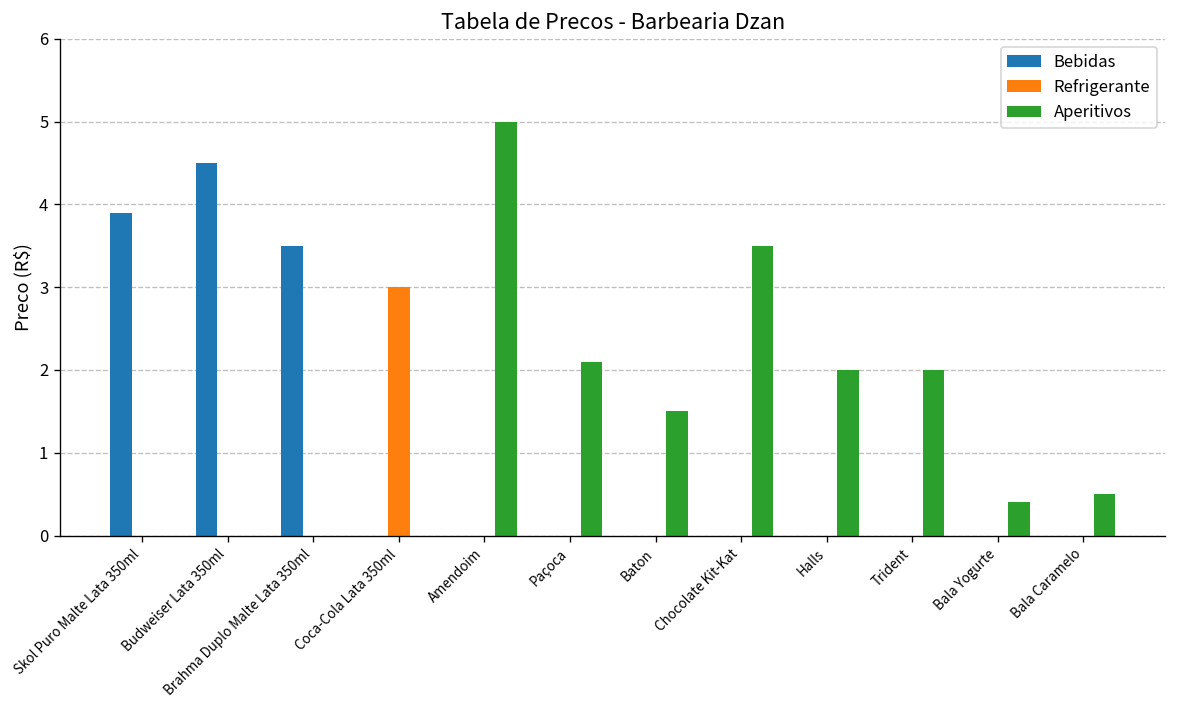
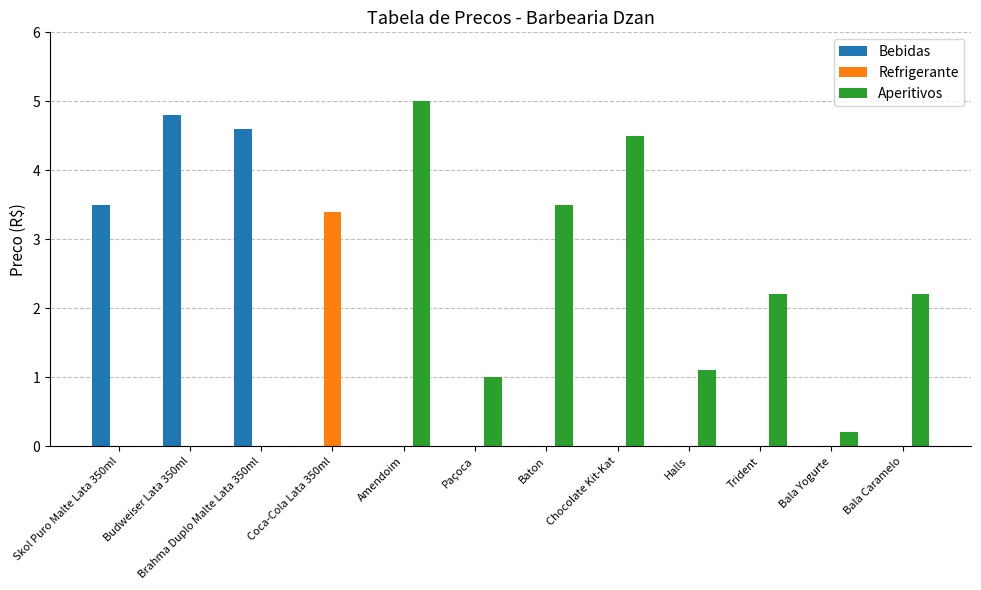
Bebidas, Skol Puro Malte Lata 350ml: 3.9 -> 3.5
Bebidas, Budweiser Lata 350ml: 4.5 -> 4.8
Bebidas, Brahma Duplo Malte Lata 350ml: 3.5 -> 4.6
Refrigerante, Coca-Cola Lata 350ml: 3.0 -> 3.4
Aperitivos, Paçoca: 2.1 -> 1.0
Aperitivos, Baton: 1.5 -> 3.5
Aperitivos, Chocolate Kit-Kat: 3.5 -> 4.5
Aperitivos, Halls: 2.0 -> 1.1
Aperitivos, Trident: 2.0 -> 2.2
Aperitivos, Bala Yogurte: 0.4 -> 0.2
Aperitivos, Bala Caramelo: 0.5 -> 2.2
